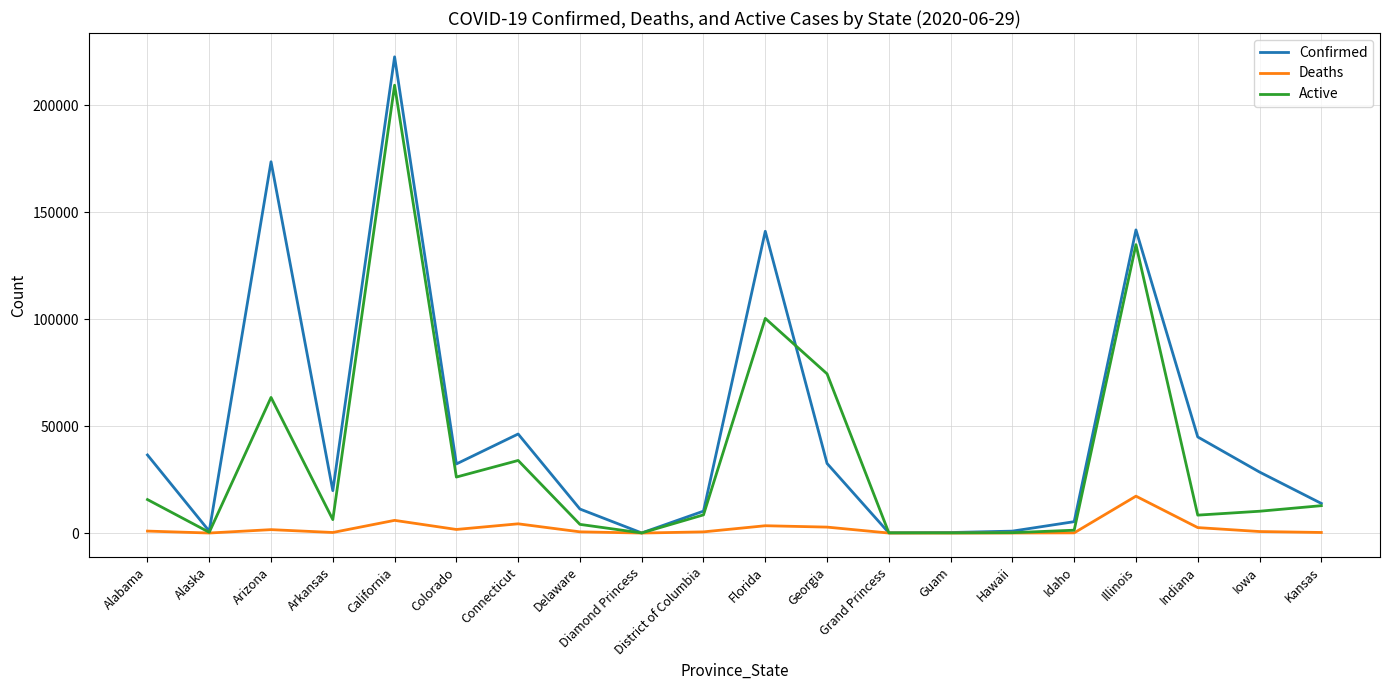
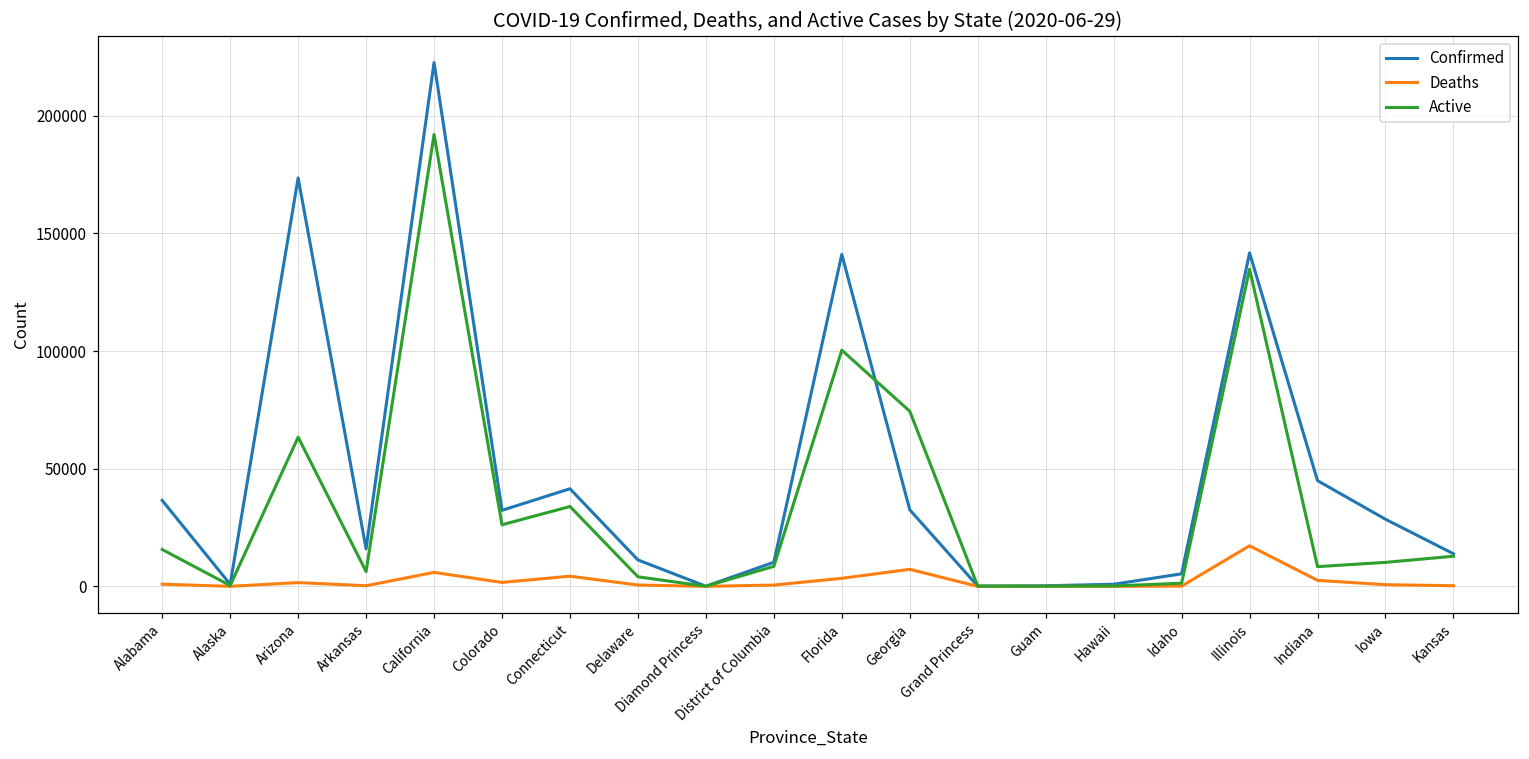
Confirmed, Arkansas: 20000 -> 16000
Active, California: 209000 -> 192000
Confirmed, Connecticut: 46000 -> 41000
Deaths, Georgia: 3000 -> 7000
